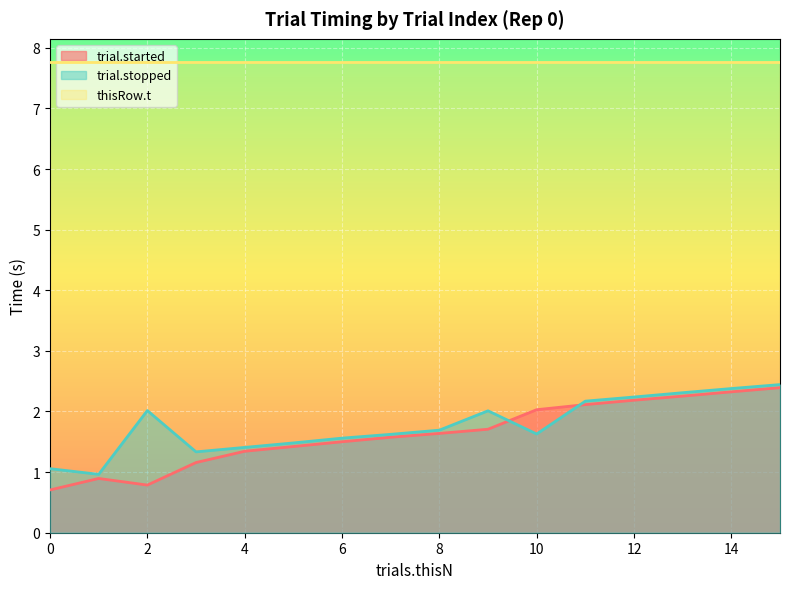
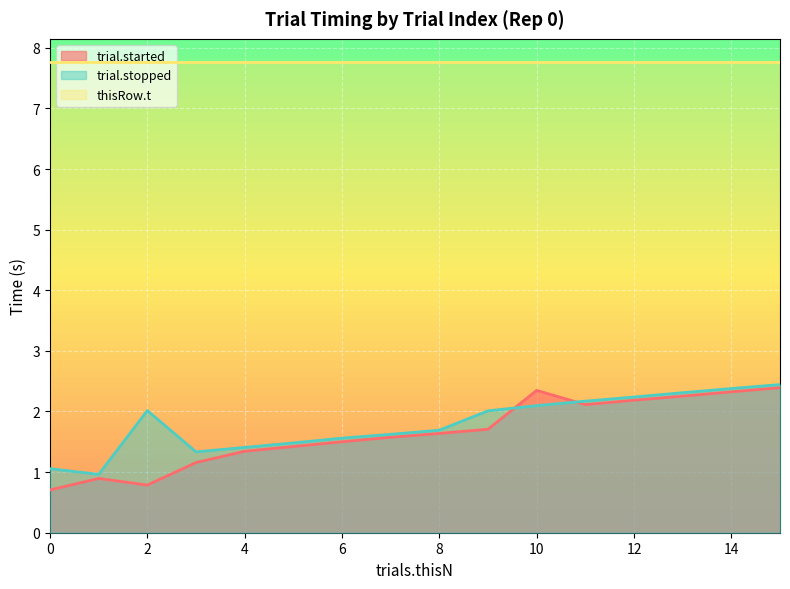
trial.started, 10: 2.0 -> 2.3
trial.stopped, 10: 1.6 -> 2.1
